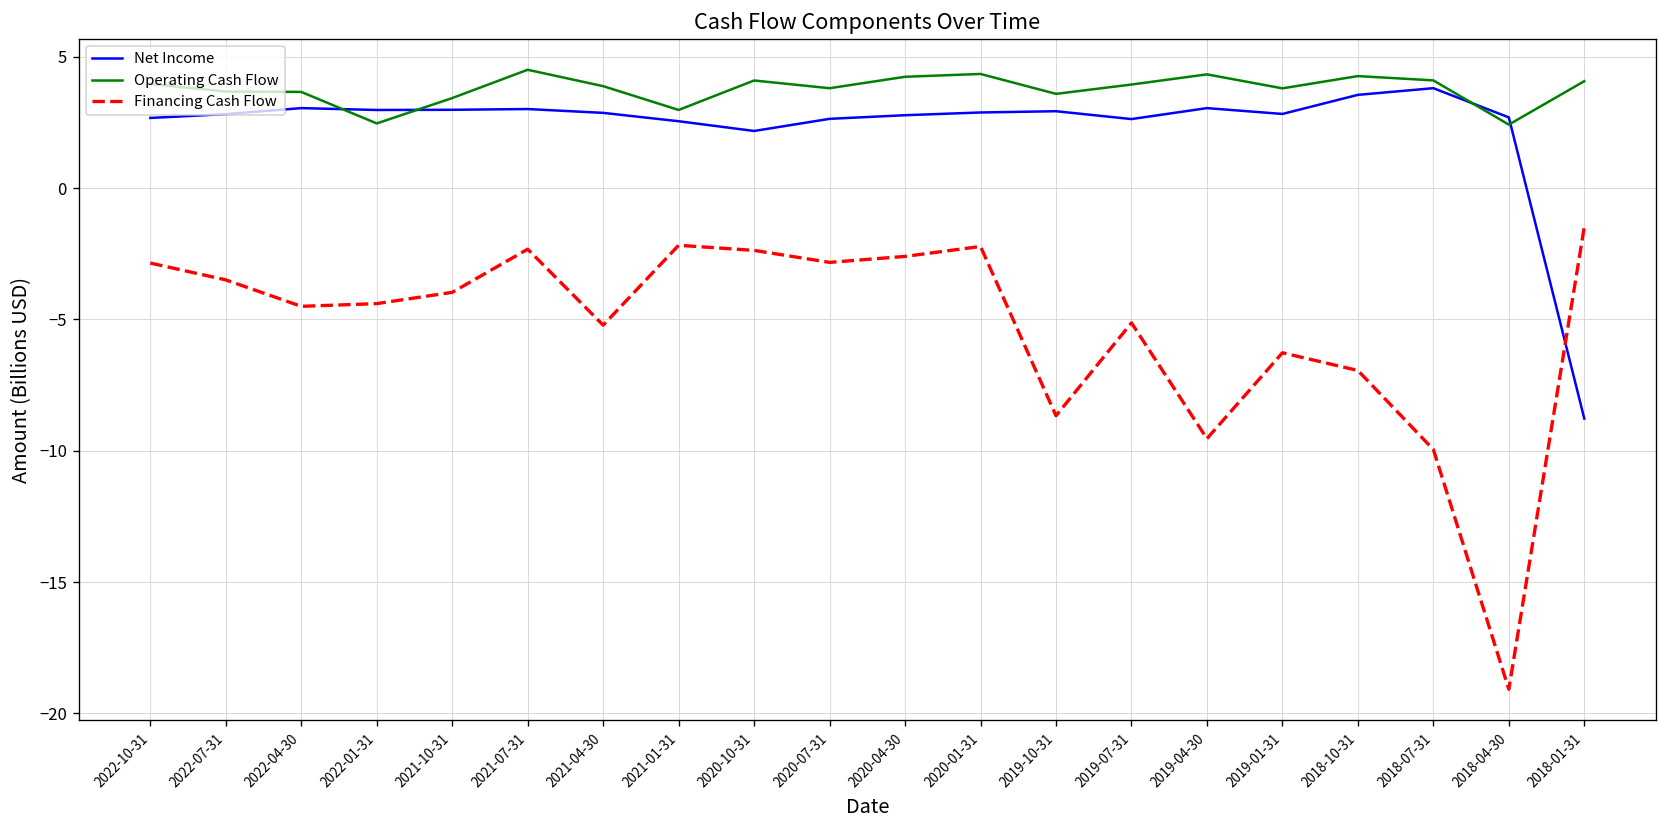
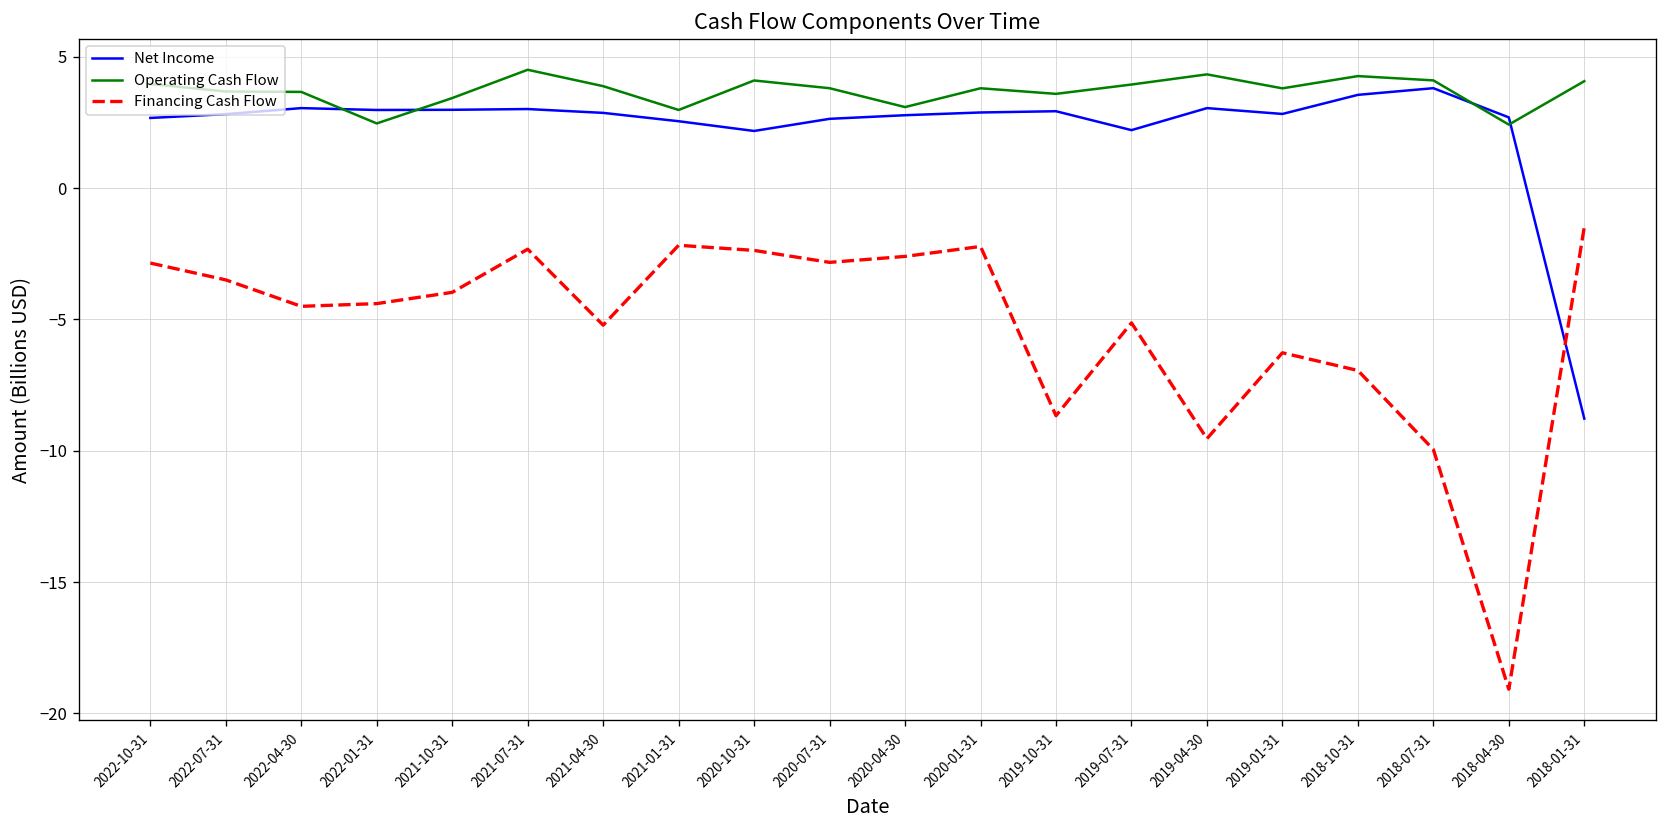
Operating Cash Flow, 2020-04-30: 4.2 -> 3.1
Operating Cash Flow, 2020-01-31: 4.3 -> 3.8
Net Income, 2019-07-31: 2.6 -> 2.2
